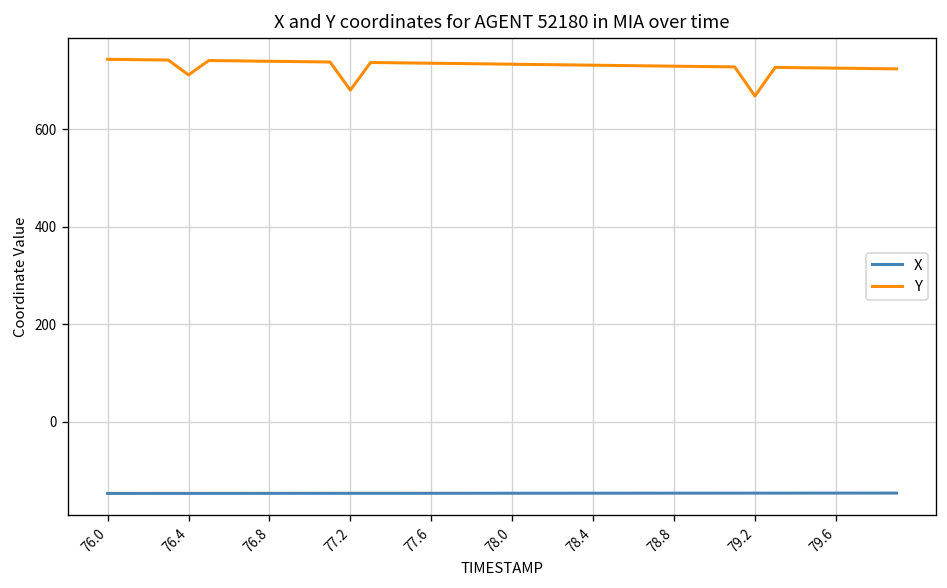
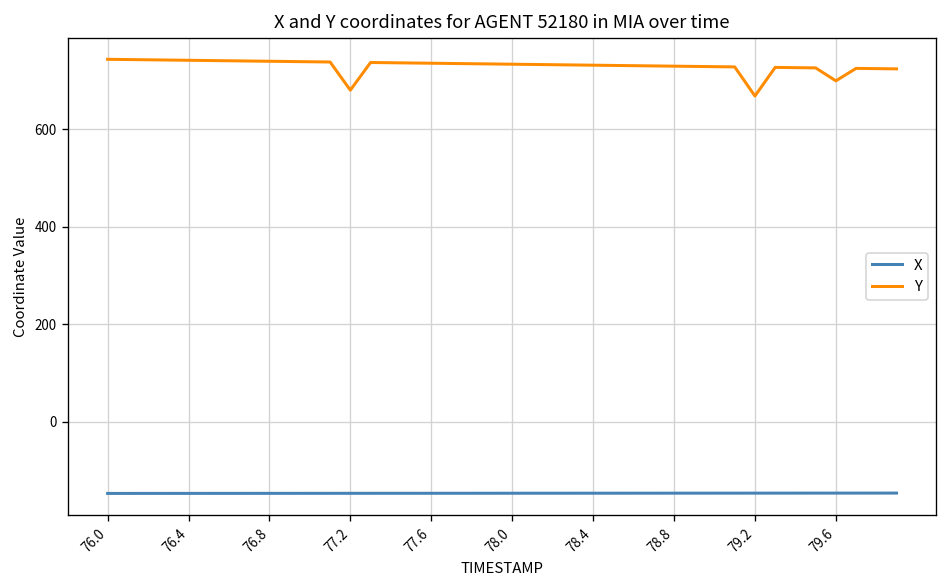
Y, 76.4: 710 -> 740
Y, 79.6: 730 -> 700
